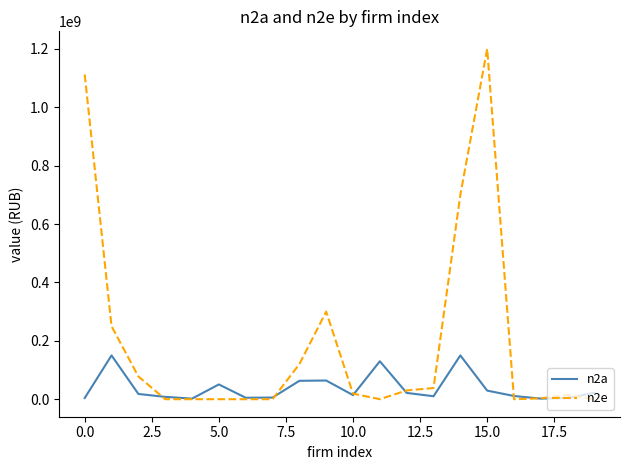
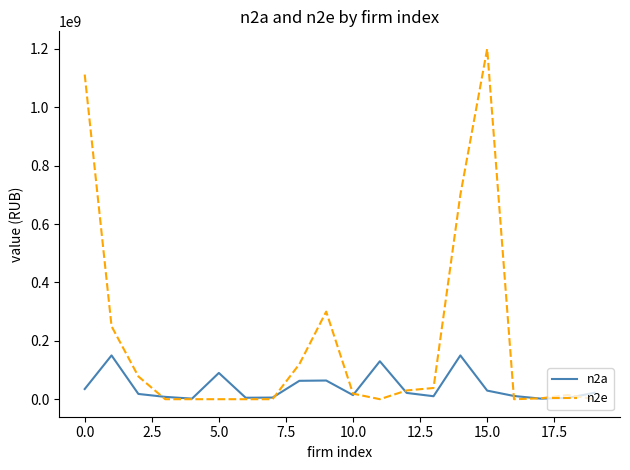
n2a, 0.0: 0 -> 30000000
n2a, 5.0: 50000000 -> 90000000
